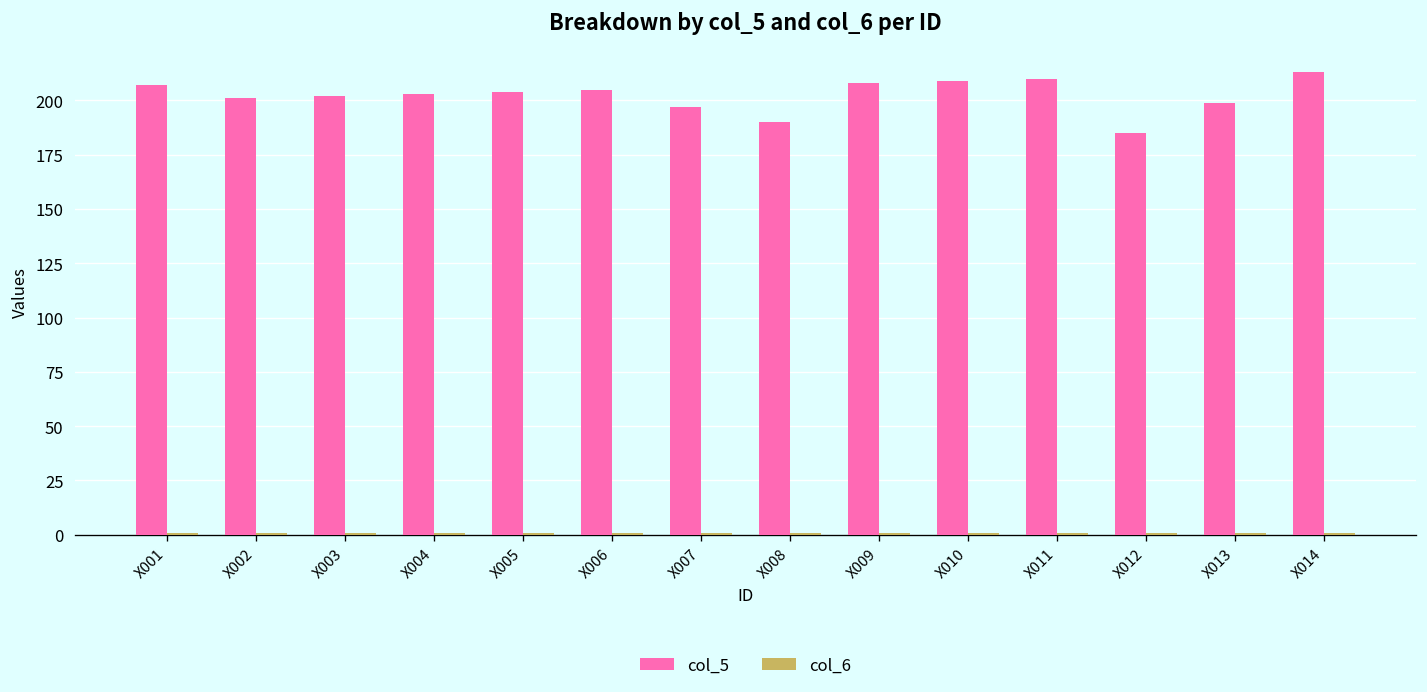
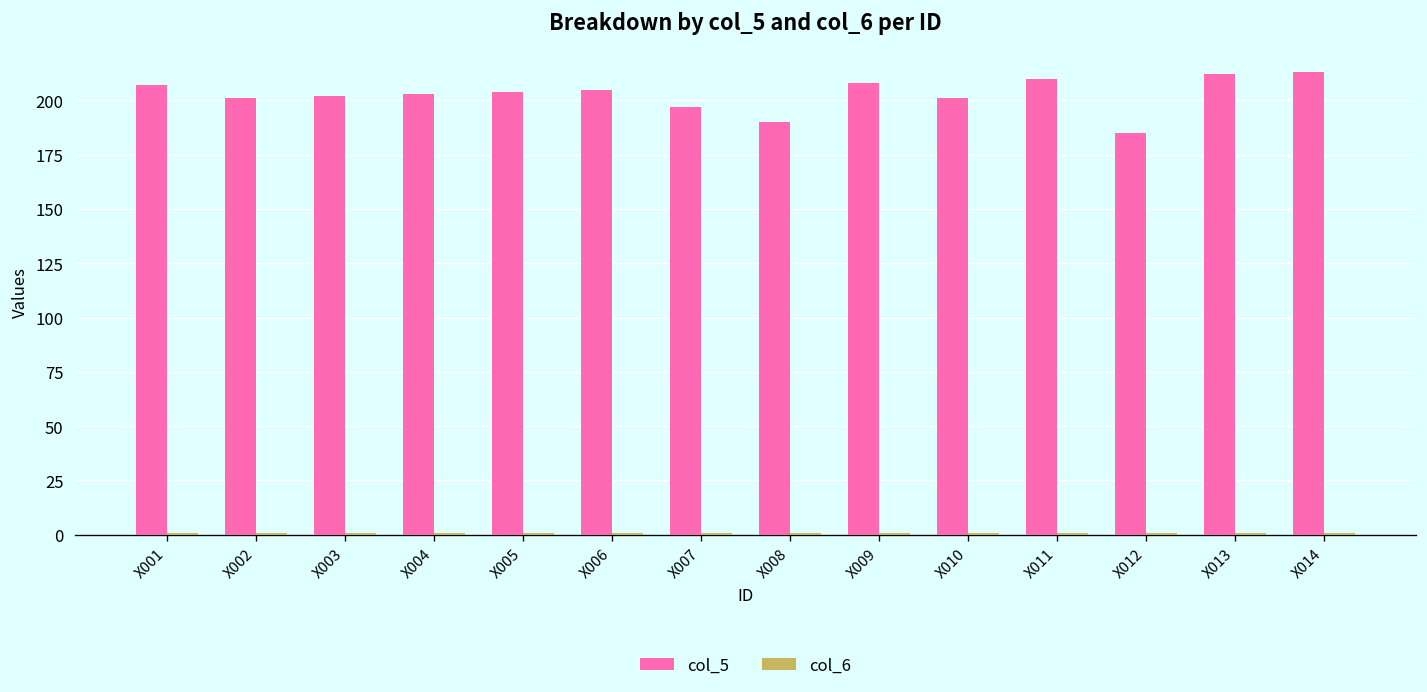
col_5, X010: 209 -> 201
col_5, X013: 199 -> 212
